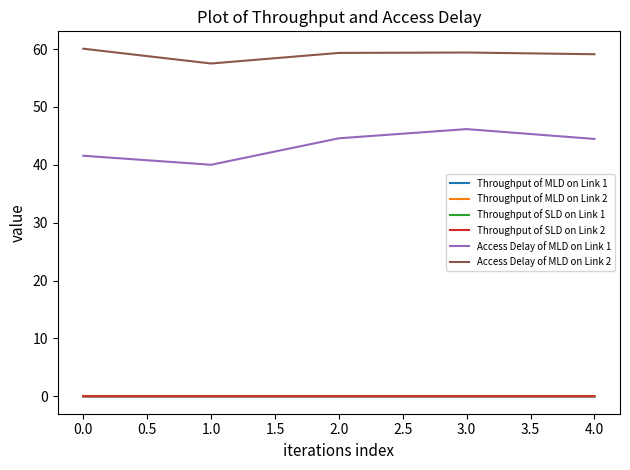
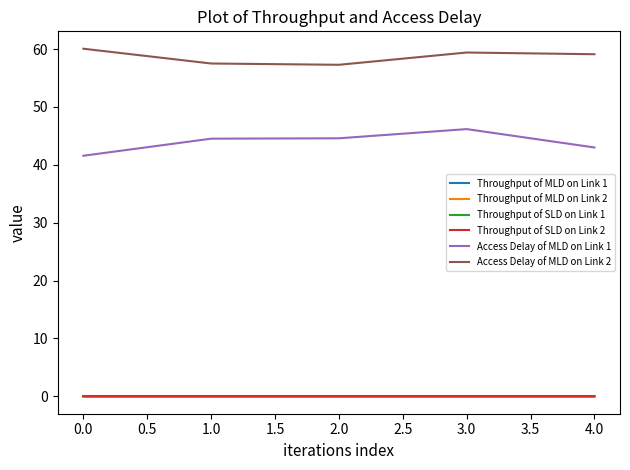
Access Delay of MLD on Link 1, 1.0: 40 -> 45
Access Delay of MLD on Link 2, 2.0: 59 -> 57
Access Delay of MLD on Link 1, 4.0: 44 -> 43
